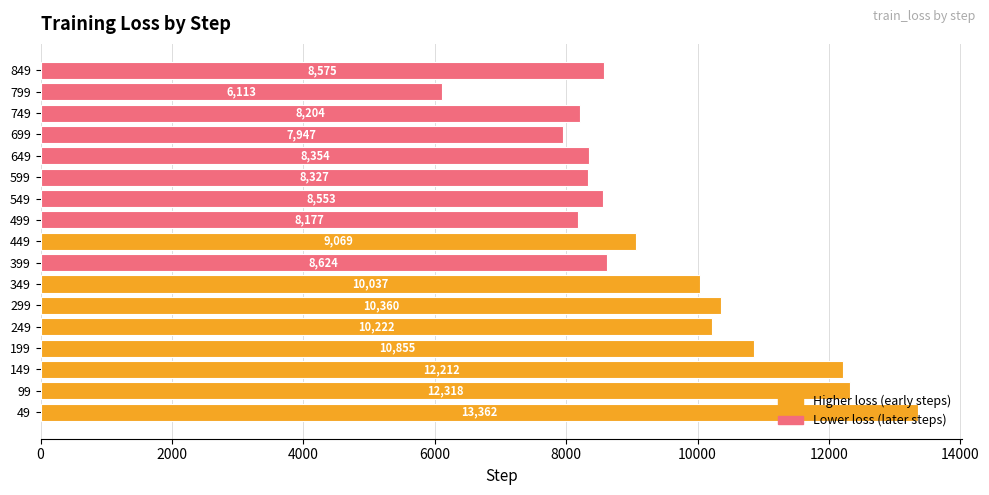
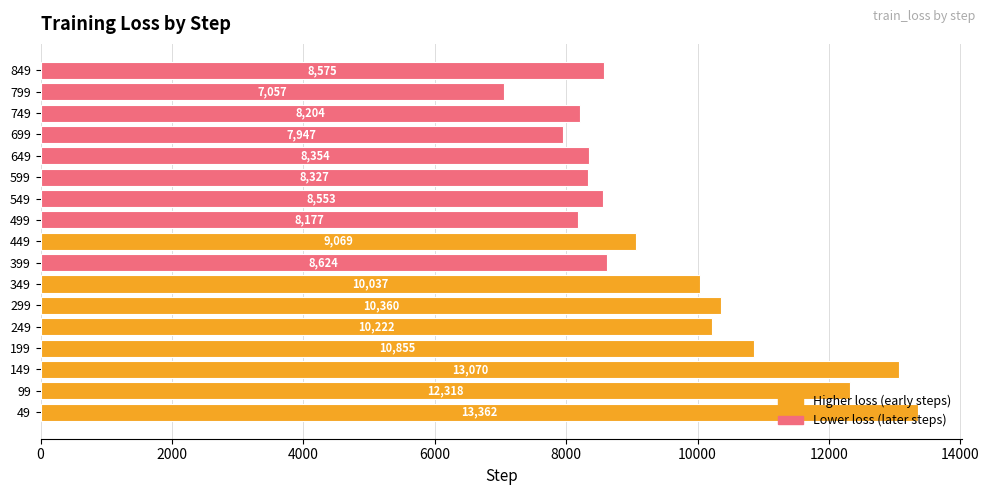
799: 6,113 -> 7,057
149: 12,212 -> 13,070
